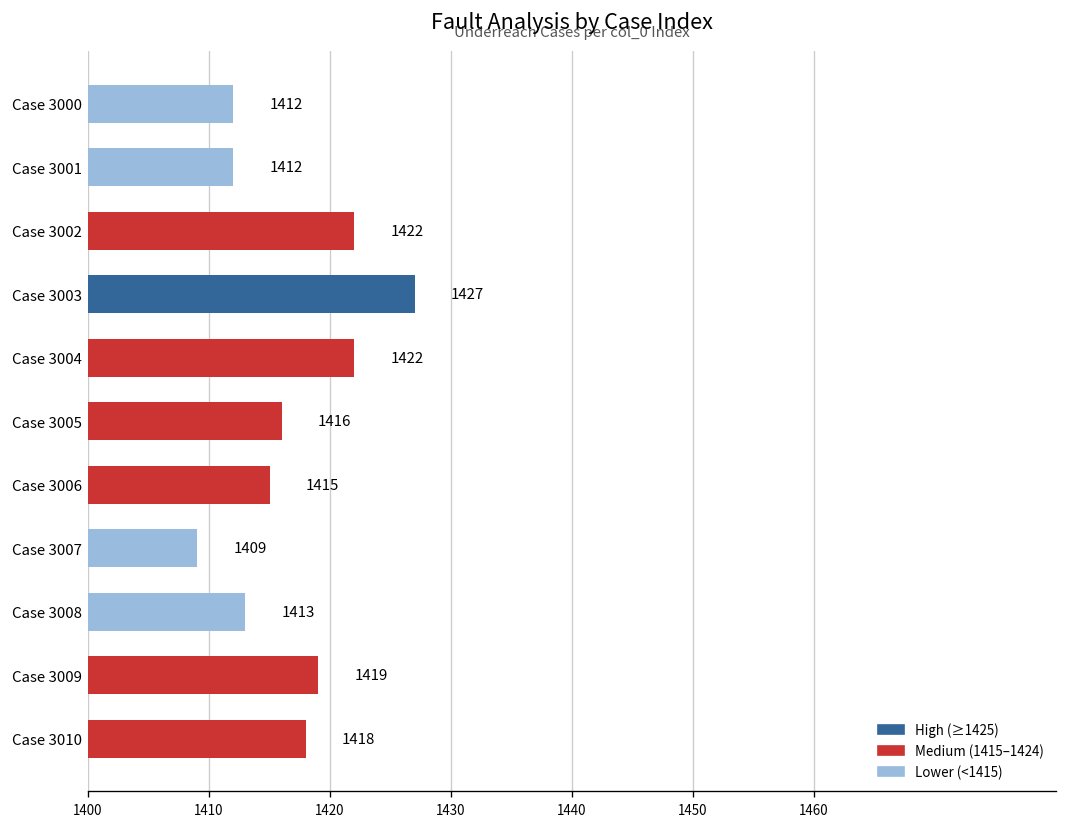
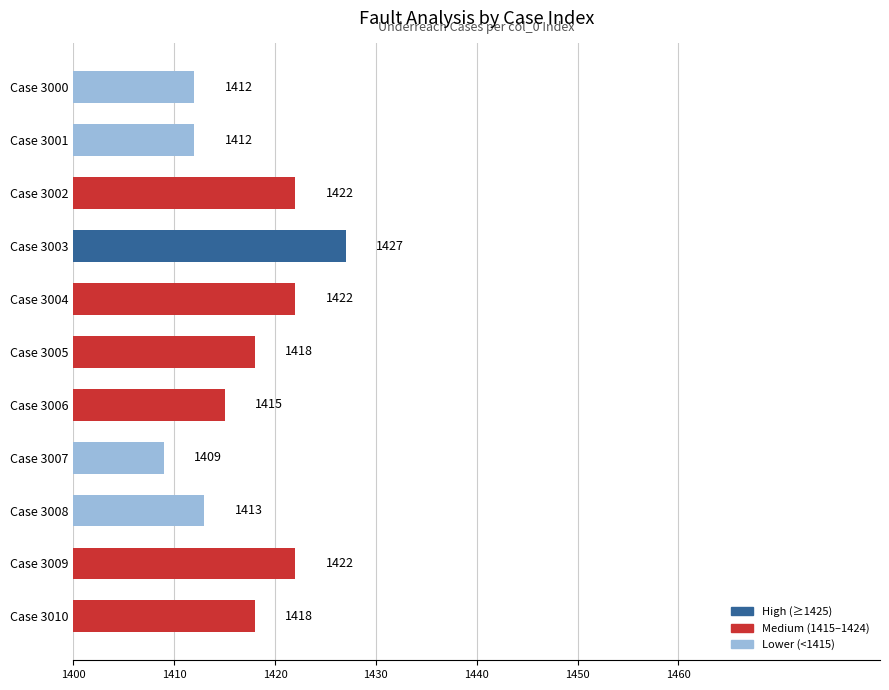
Case 3005: 1416 -> 1418
Case 3009: 1419 -> 1422
